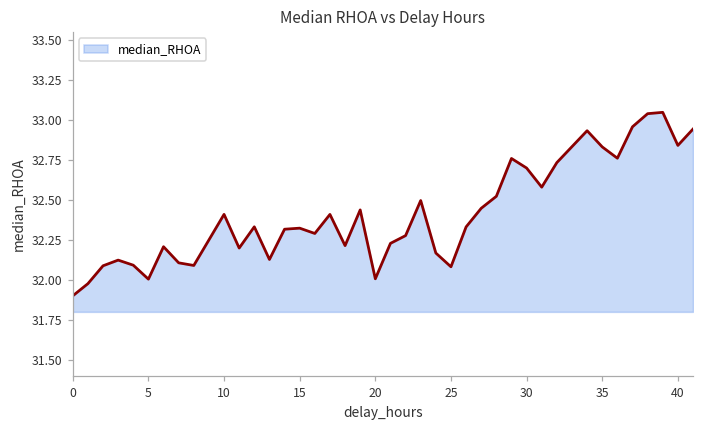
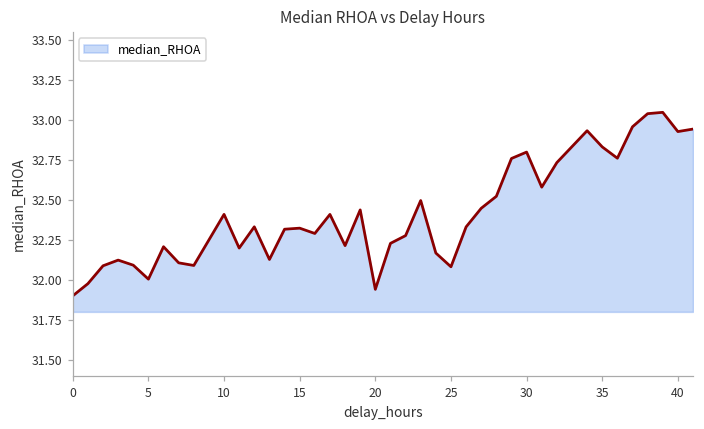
20: 32.01 -> 31.94
30: 32.70 -> 32.80
40: 32.84 -> 32.93
